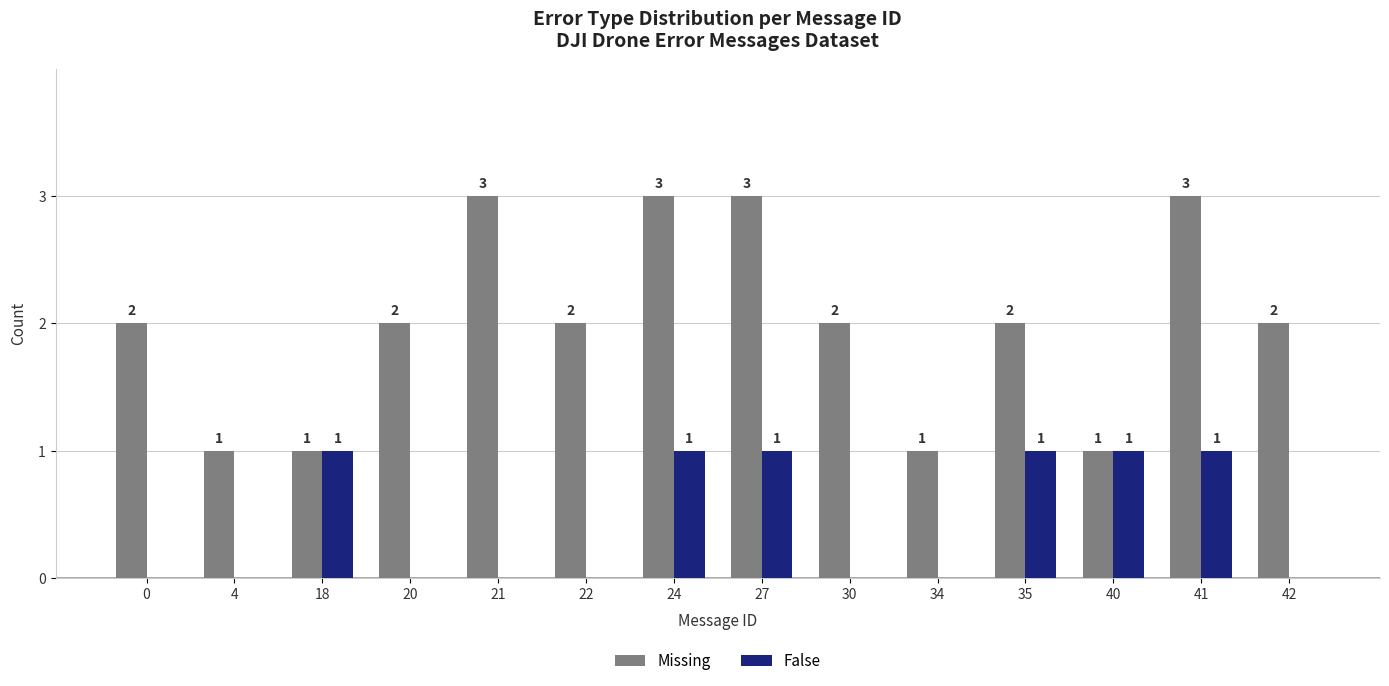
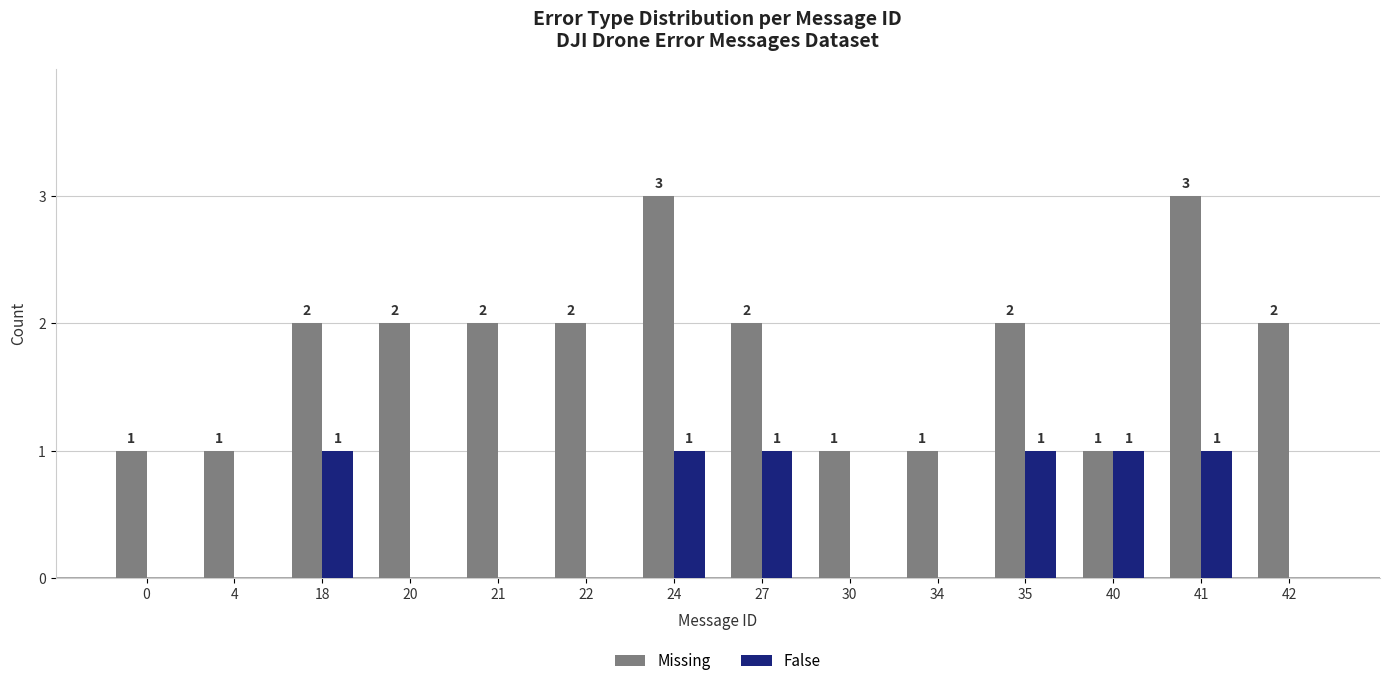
Missing, 0: 2 -> 1
Missing, 18: 1 -> 2
Missing, 21: 3 -> 2
Missing, 27: 3 -> 2
Missing, 30: 2 -> 1
